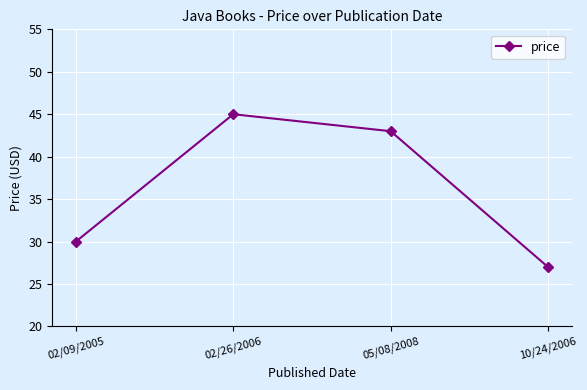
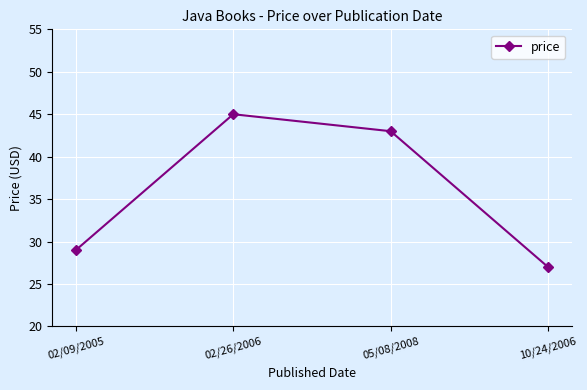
02/09/2005: 30 -> 29
